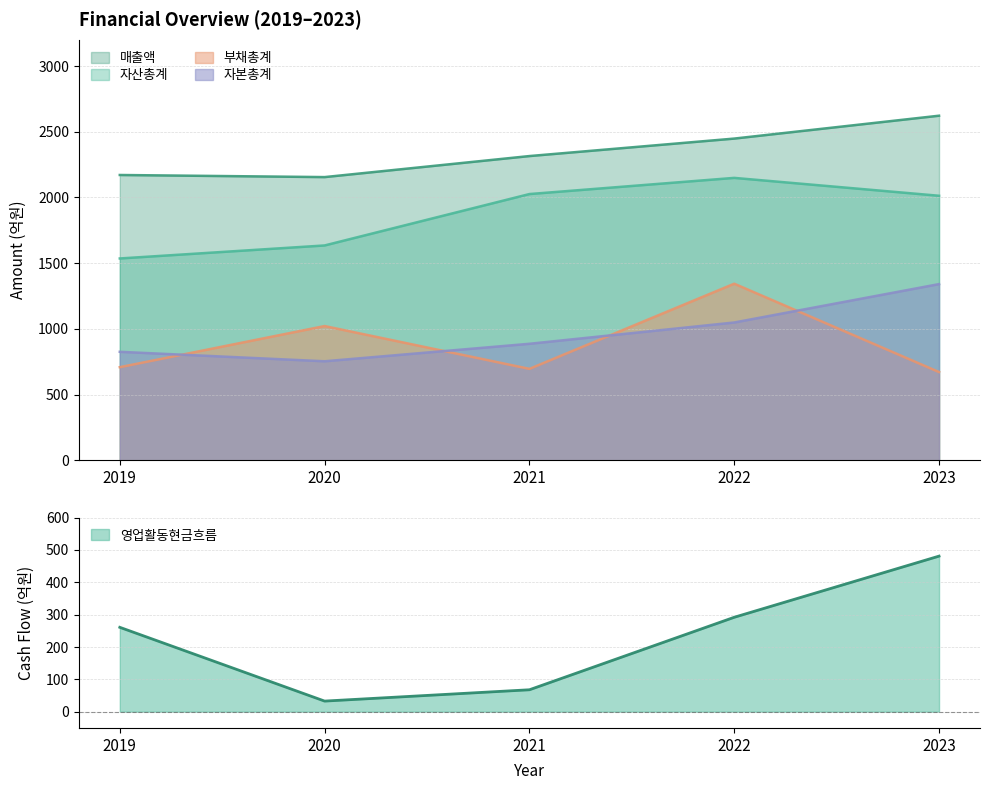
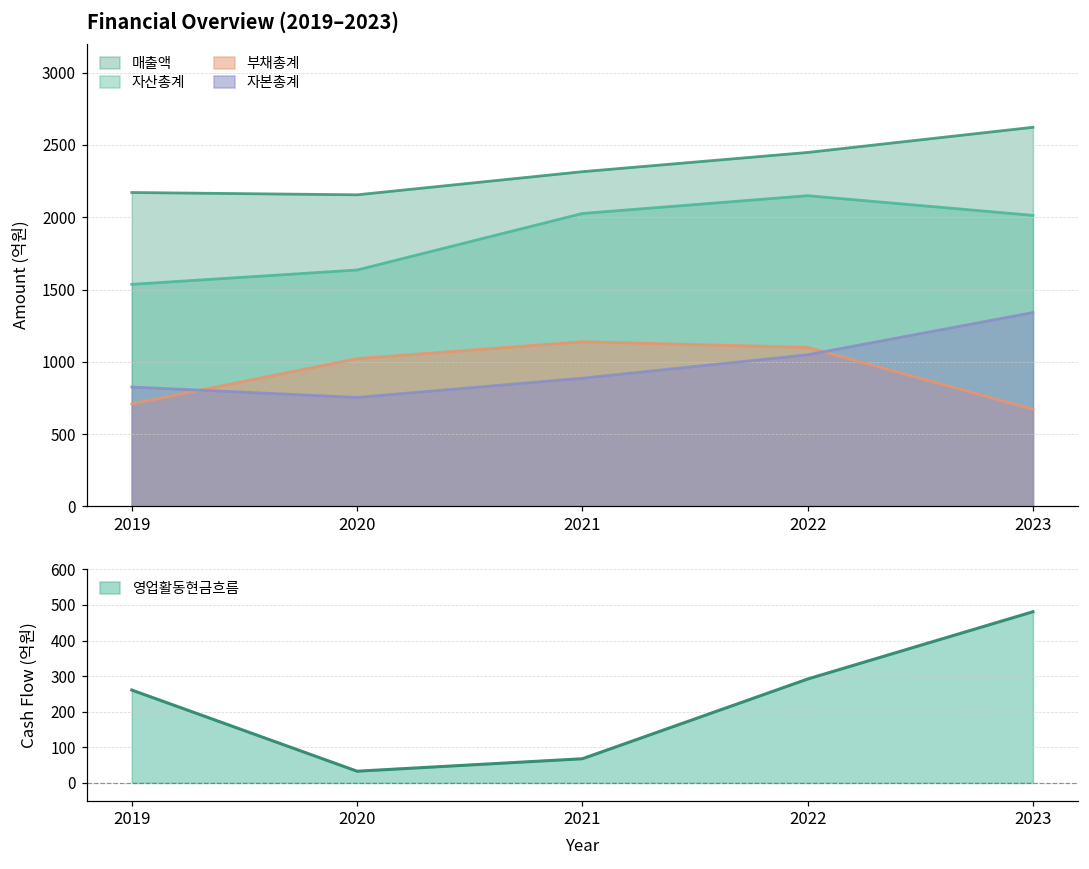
Financial Overview (2019–2023), 부채총계, 2021: 700 -> 1140
Financial Overview (2019–2023), 부채총계, 2022: 1340 -> 1100
